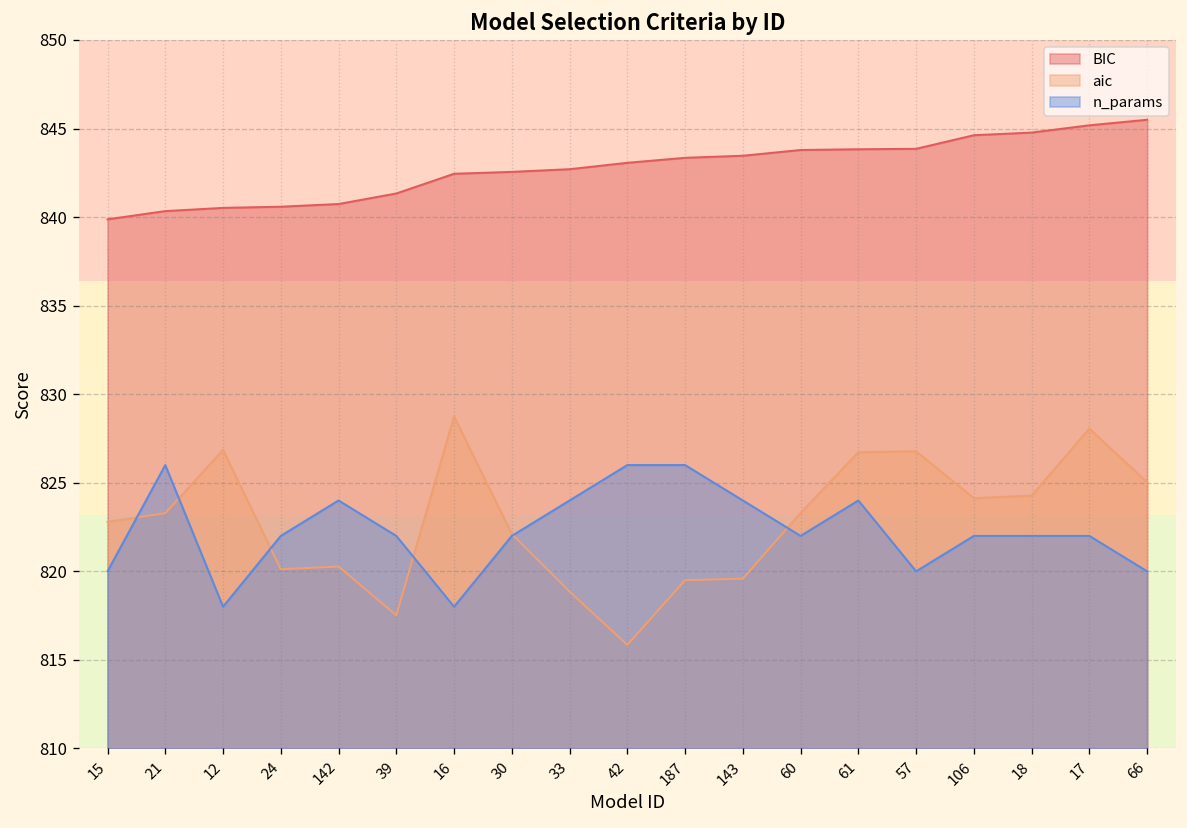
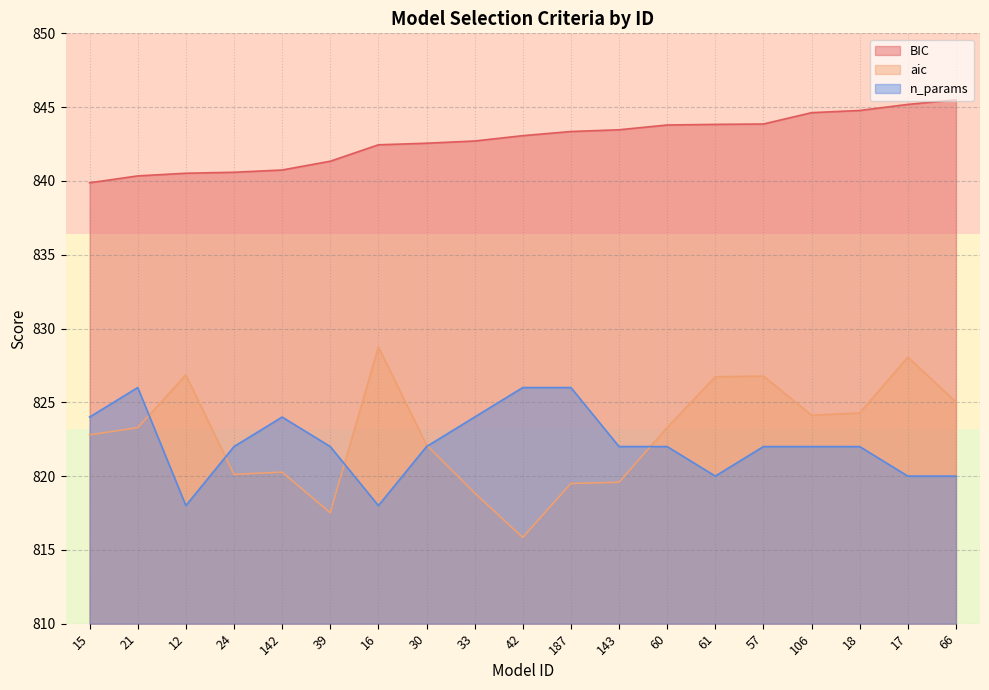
n_params, 15: 820.0 -> 824.0
n_params, 143: 824.0 -> 822.0
n_params, 61: 824.0 -> 820.0
n_params, 57: 820.0 -> 822.0
n_params, 17: 822.0 -> 820.0
